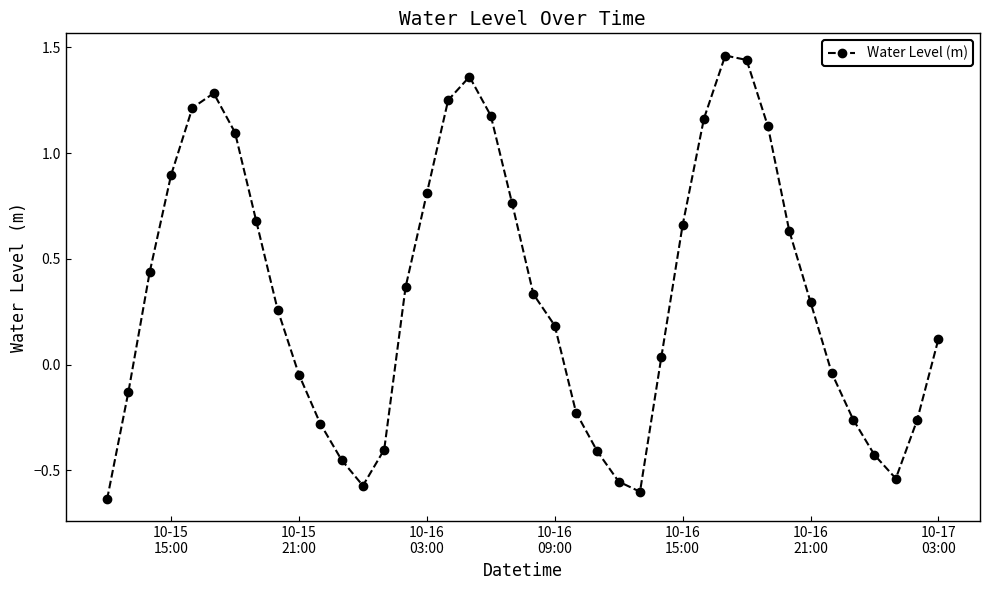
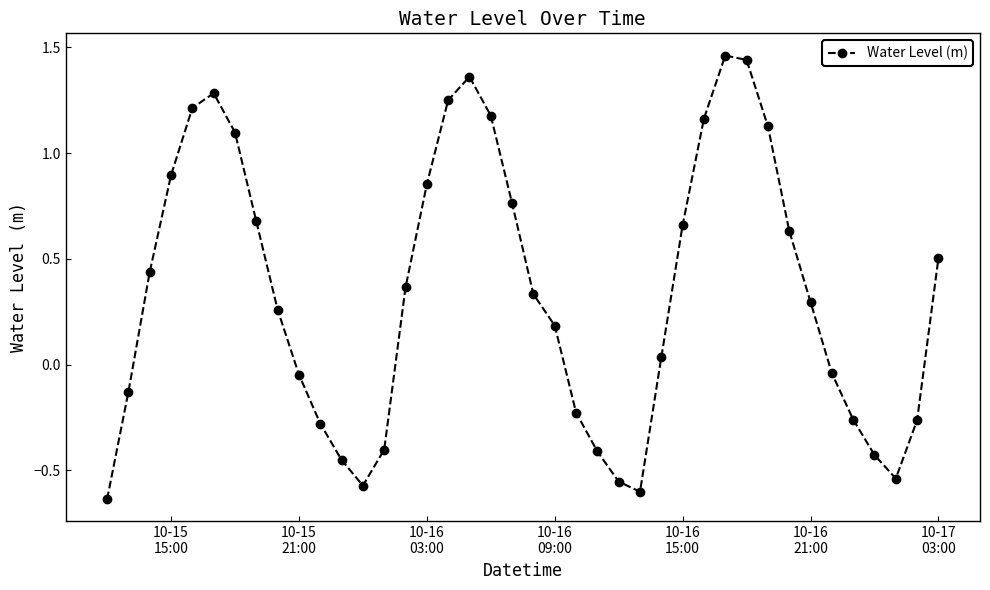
10-16 03:00: 0.81 -> 0.85
10-17 03:00: 0.12 -> 0.50
